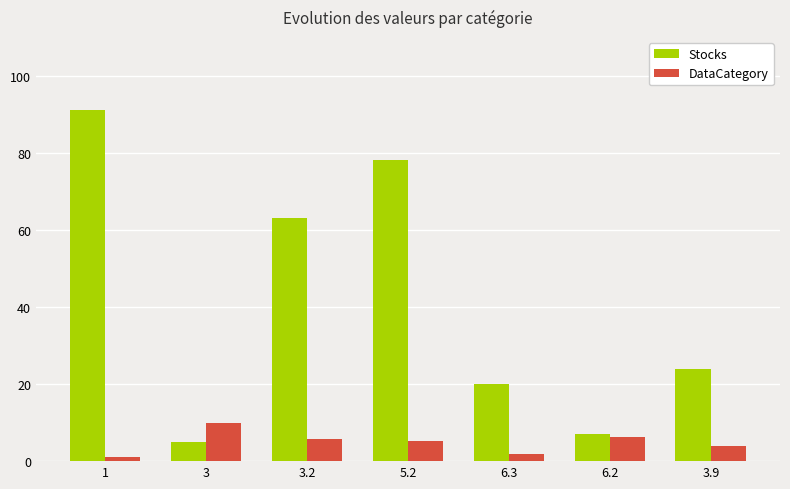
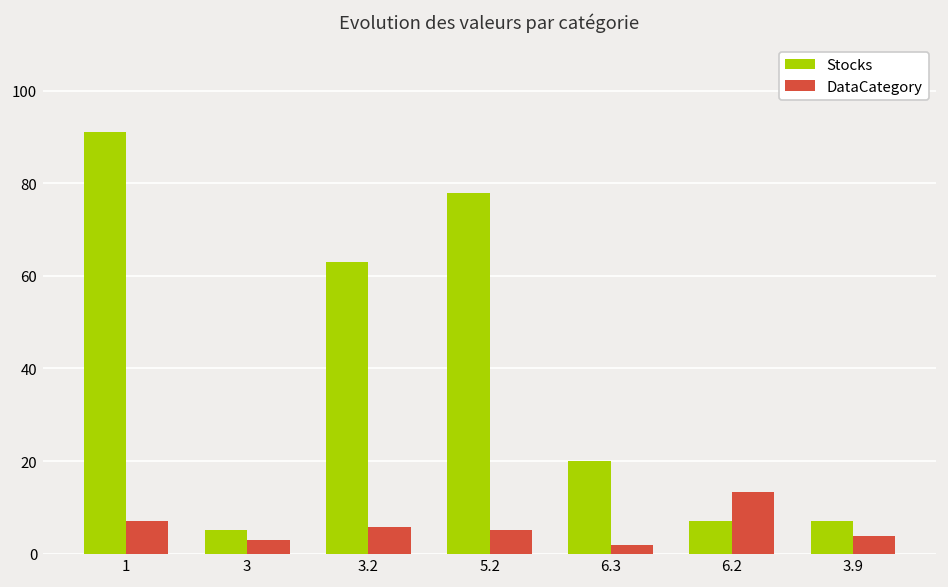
DataCategory, 1: 1 -> 7
DataCategory, 3: 10 -> 3
DataCategory, 6.2: 6 -> 13
Stocks, 3.9: 24 -> 7
